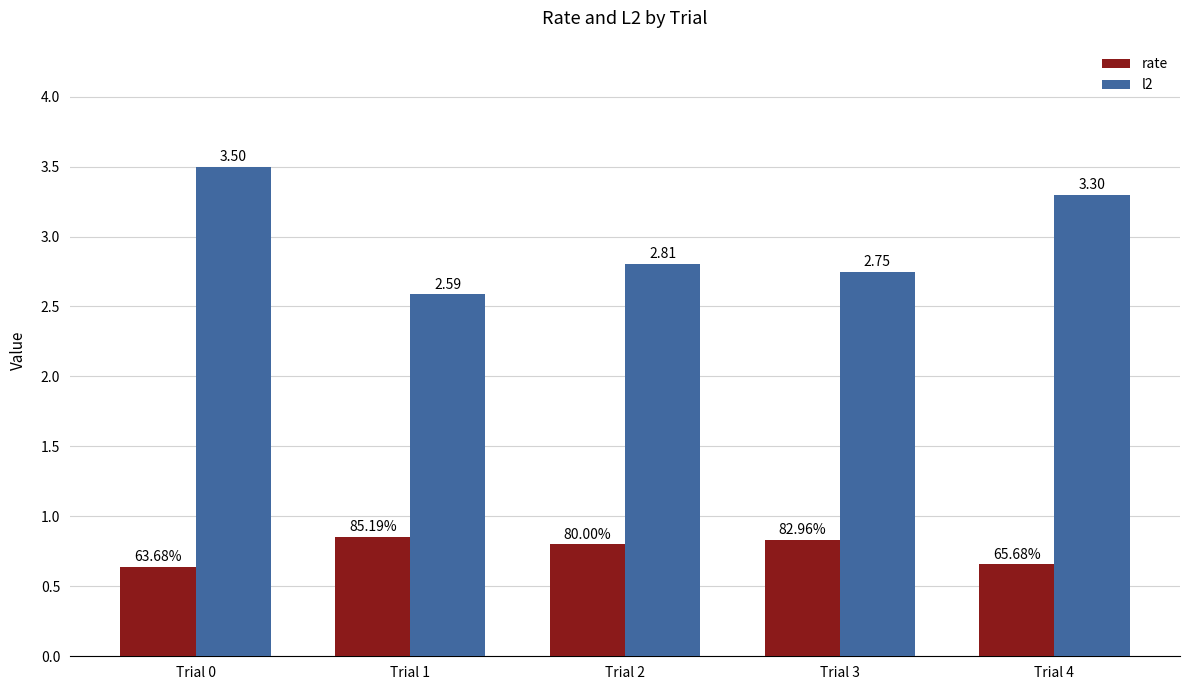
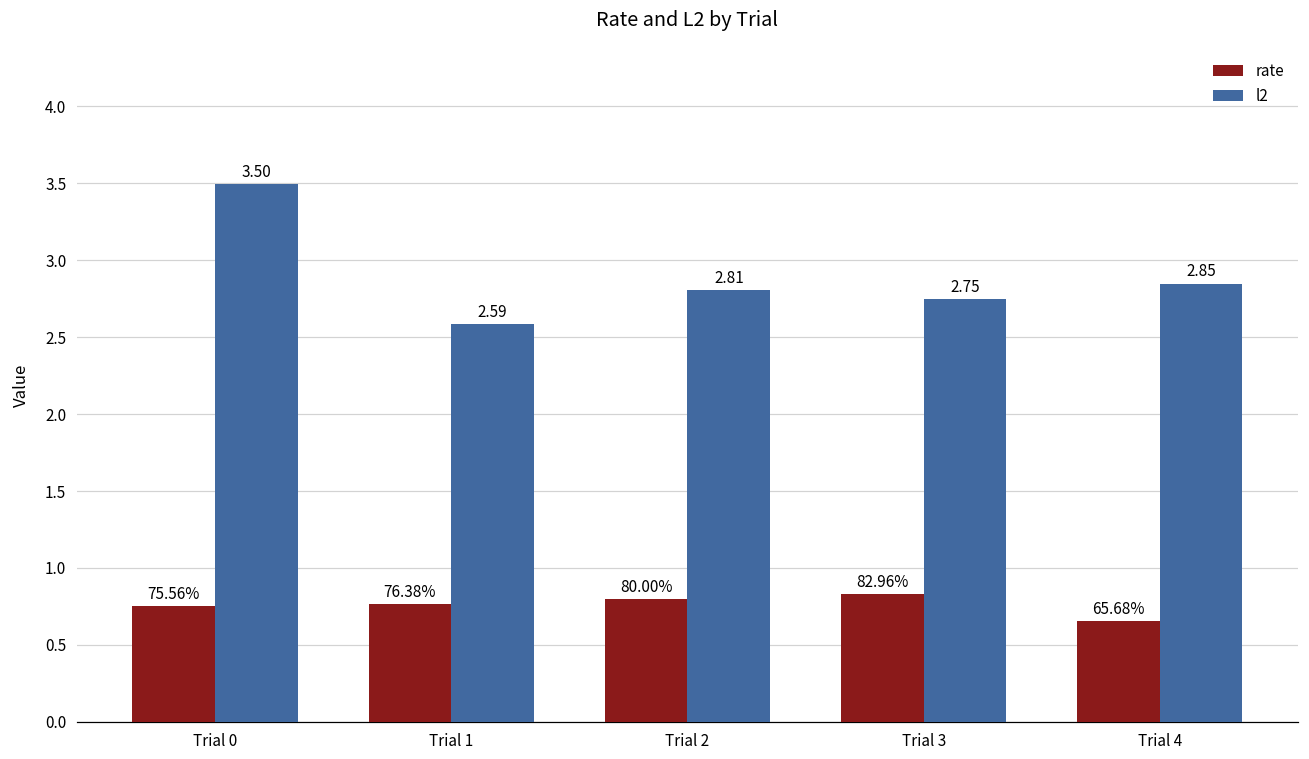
rate, Trial 0: 63.68% -> 75.56%
rate, Trial 1: 85.19% -> 76.38%
l2, Trial 4: 3.30 -> 2.85
